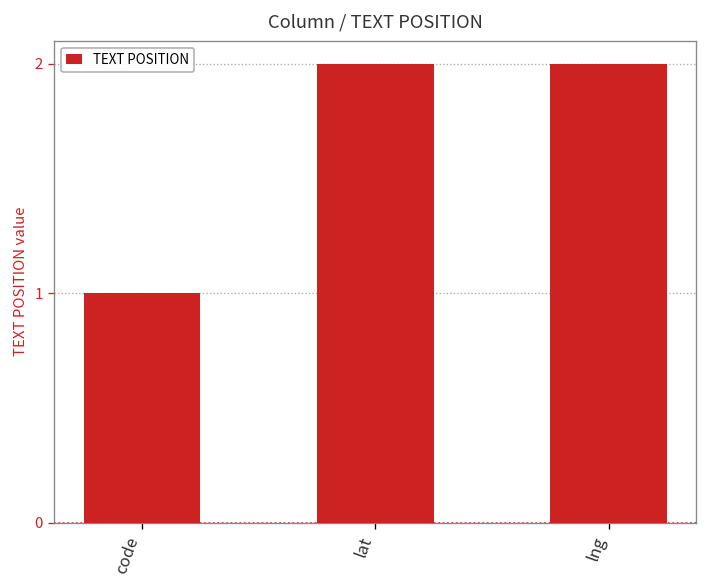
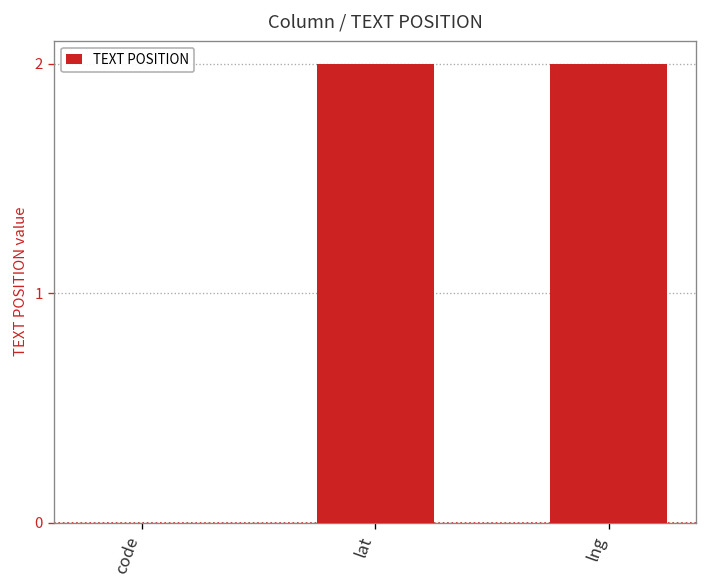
code: 1 -> 0
